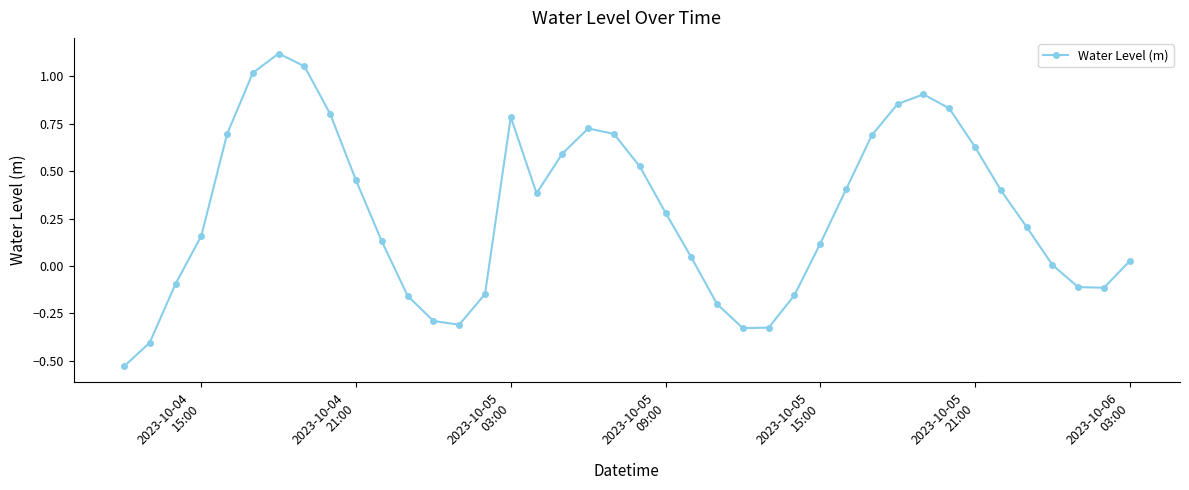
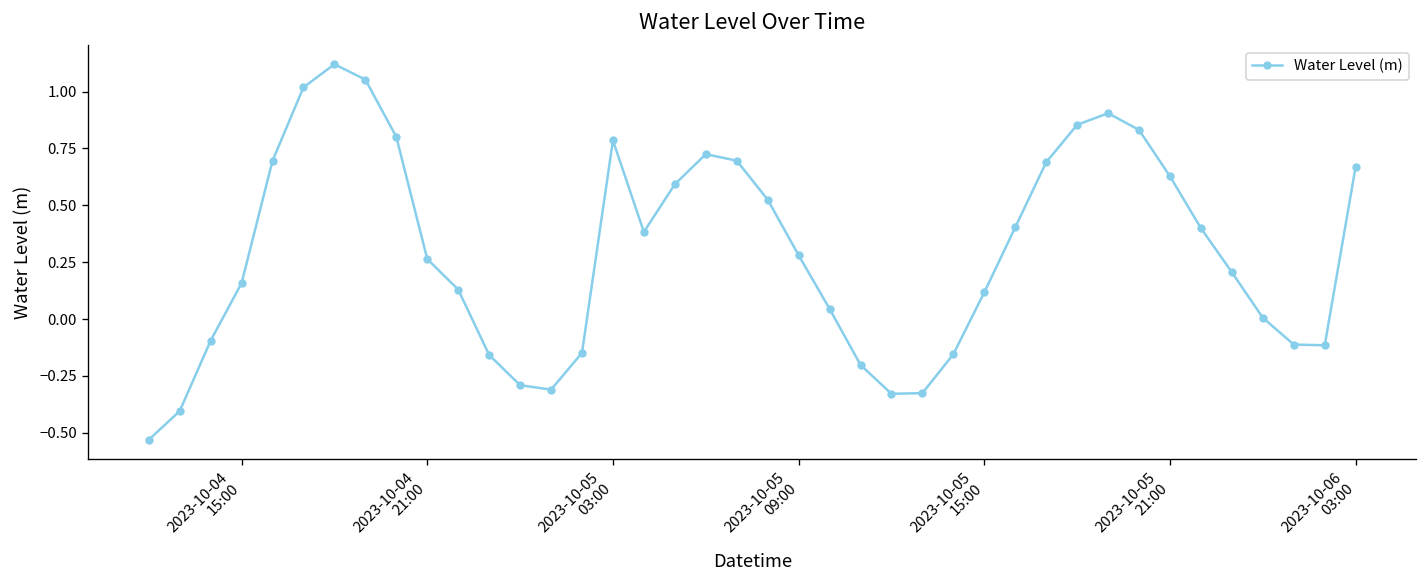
2023-10-04 21:00: 0.45 -> 0.26
2023-10-06 03:00: 0.03 -> 0.67
